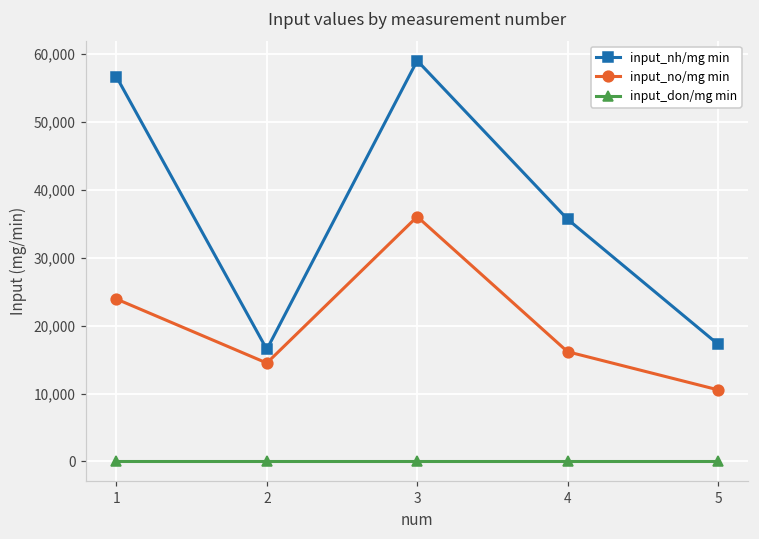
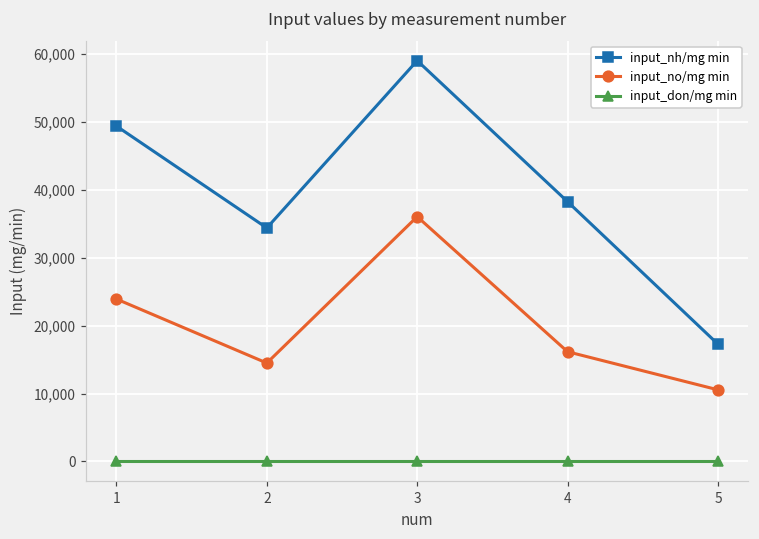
input_nh/mg min, 1: 57,000 -> 49,000
input_nh/mg min, 2: 16,000 -> 34,000
input_nh/mg min, 4: 36,000 -> 38,000
